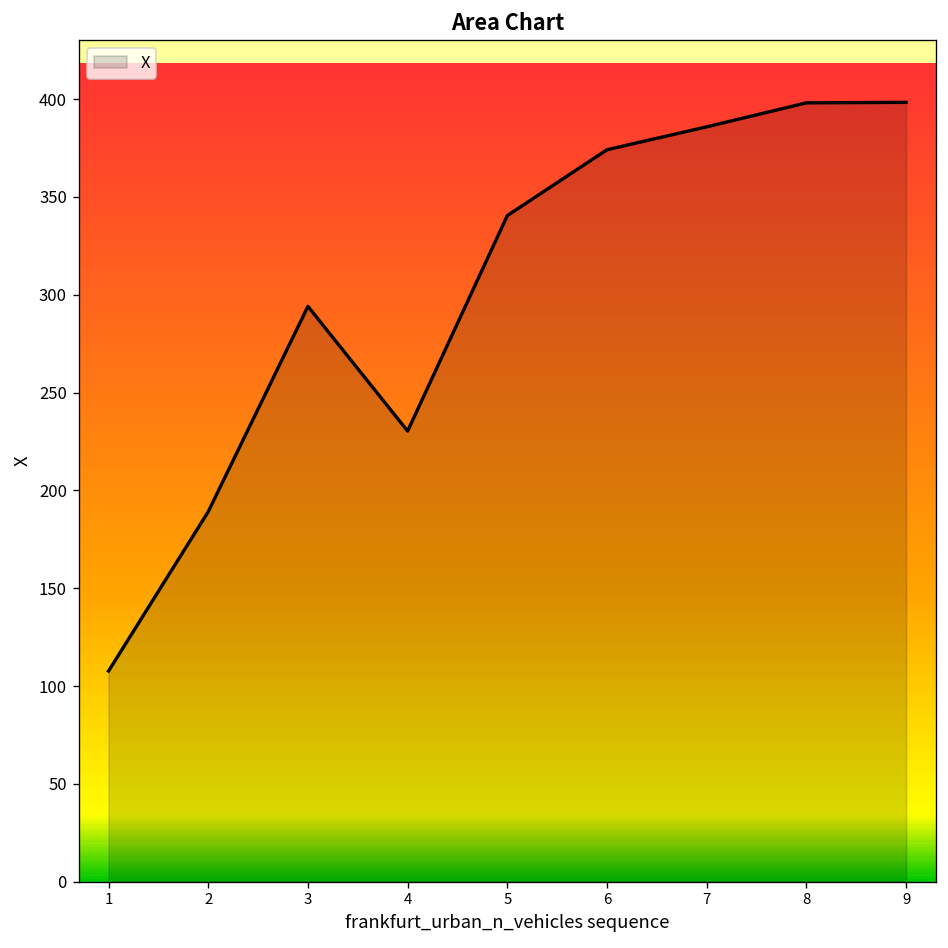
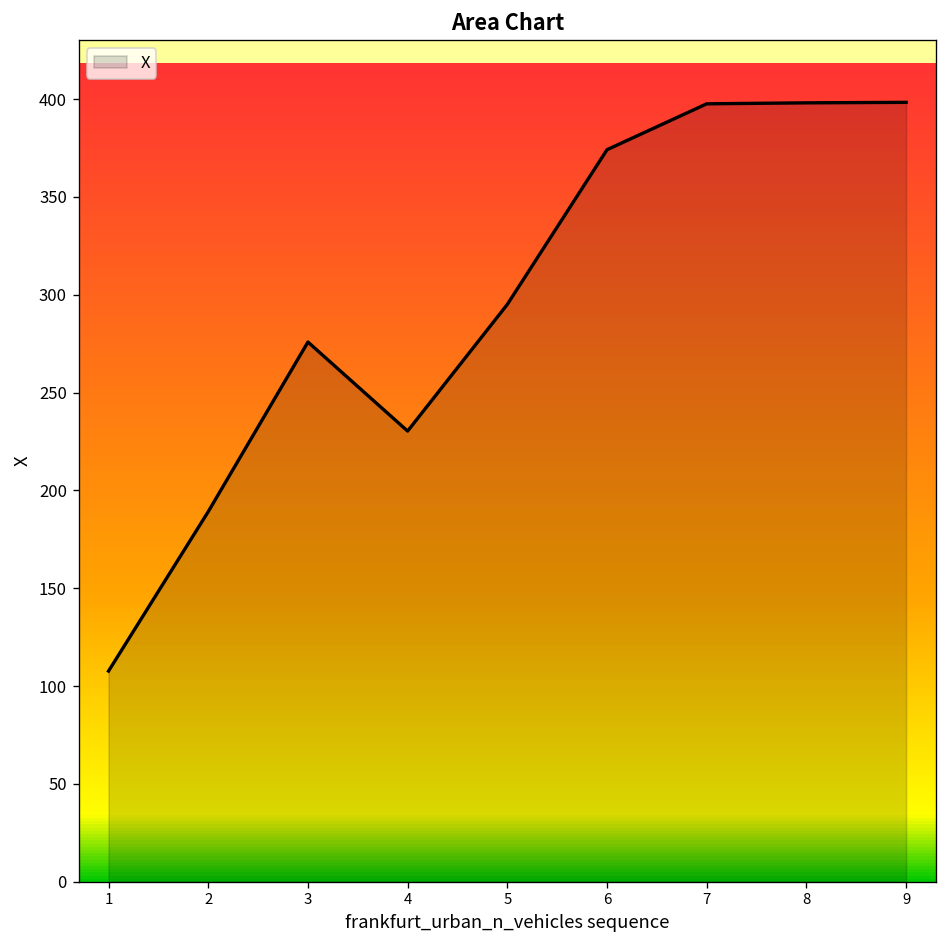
3: 294 -> 276
5: 341 -> 295
7: 386 -> 398
